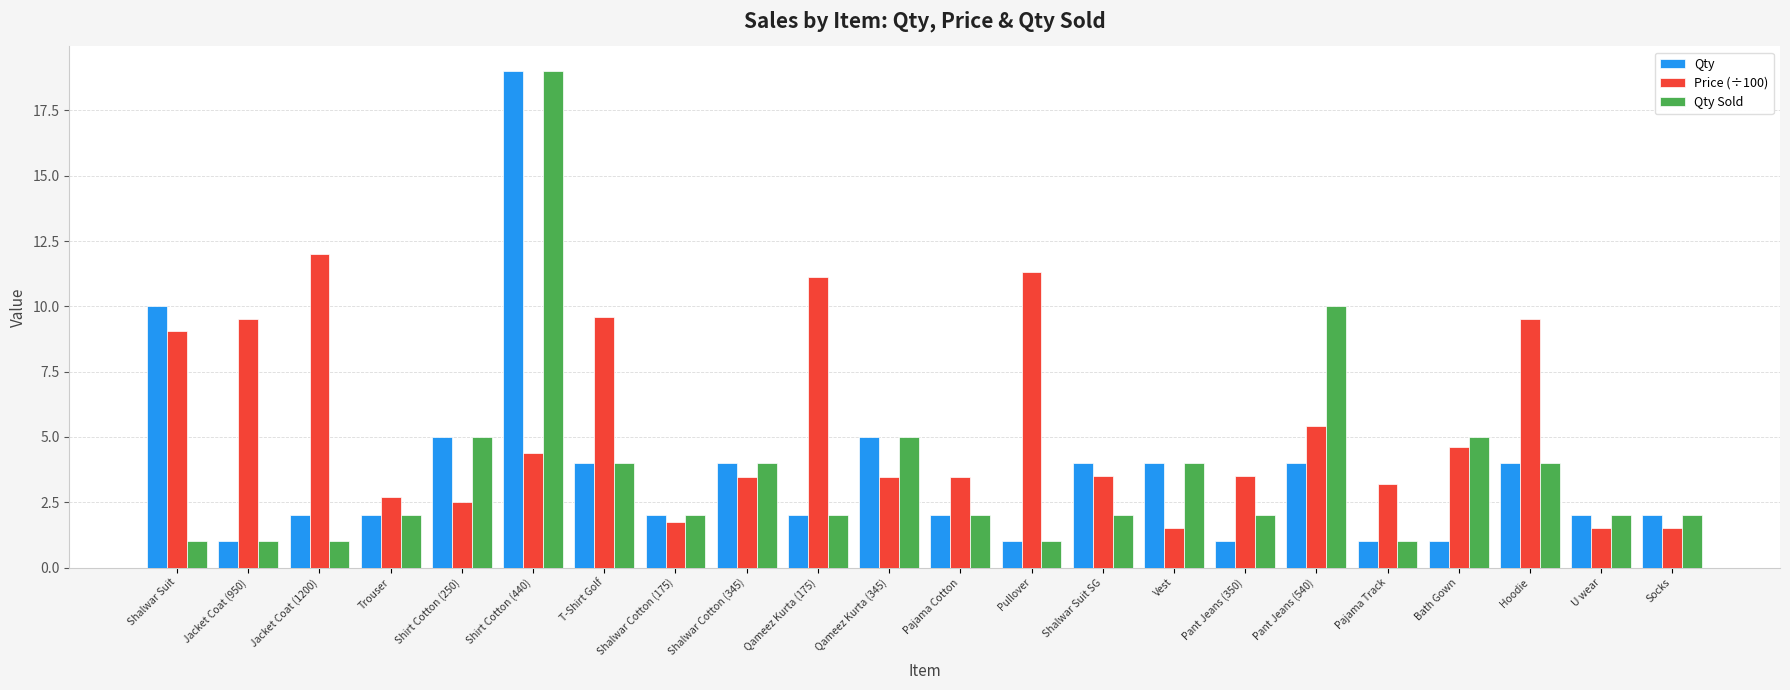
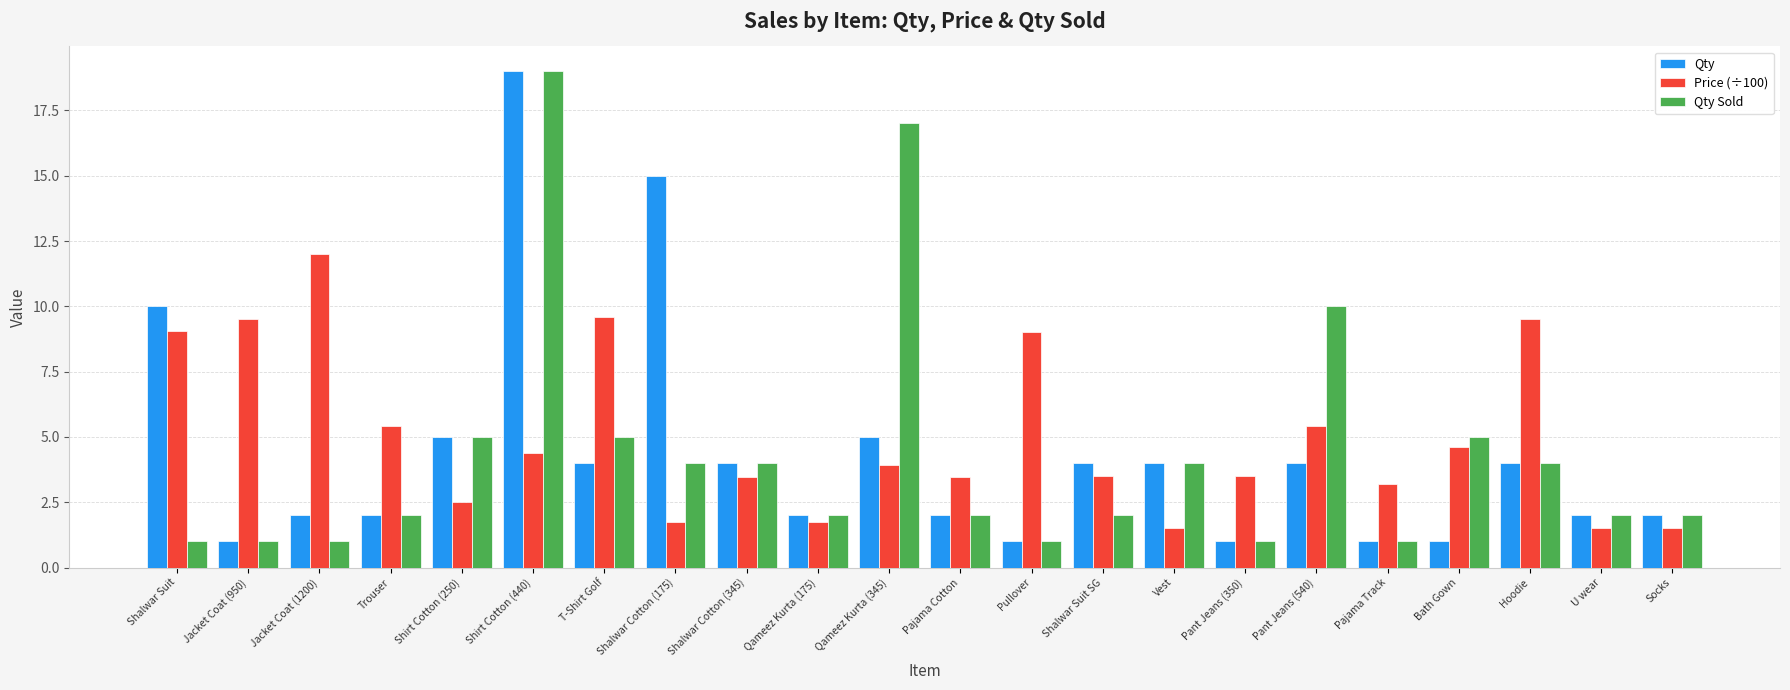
Price (÷100), Trouser: 2.7 -> 5.4
Qty Sold, T-Shirt Golf: 4 -> 5
Qty, Shalwar Cotton (175): 2 -> 15
Qty Sold, Shalwar Cotton (175): 2 -> 4
Price (÷100), Qameez Kurta (175): 11.1 -> 1.8
Price (÷100), Qameez Kurta (345): 3.5 -> 3.9
Qty Sold, Qameez Kurta (345): 5 -> 17
Price (÷100), Pullover: 11.3 -> 9.0
Qty Sold, Pant Jeans (350): 2 -> 1
